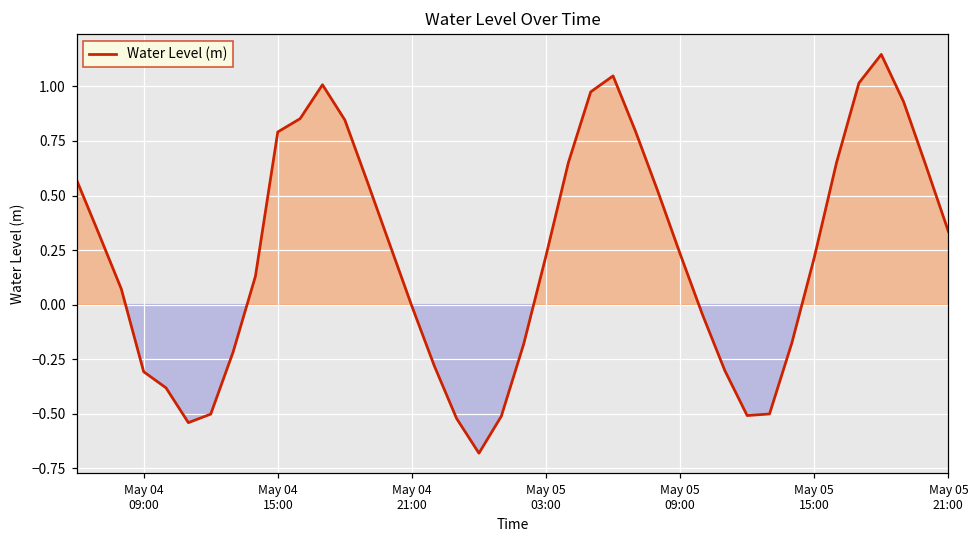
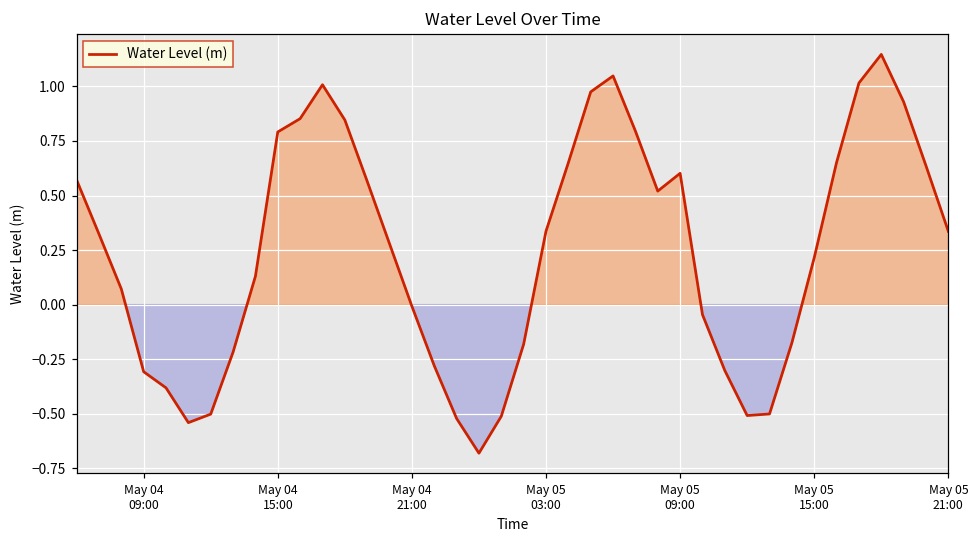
May 05 03:00: 0.22 -> 0.34
May 05 09:00: 0.23 -> 0.60
